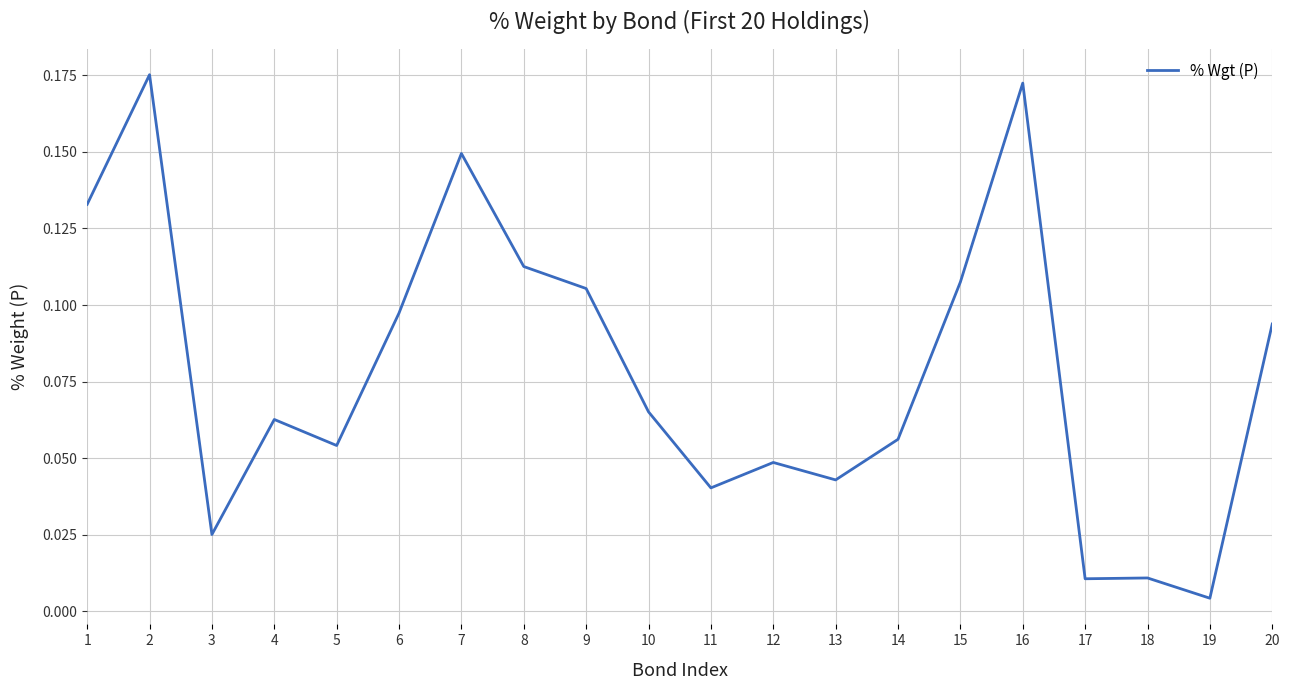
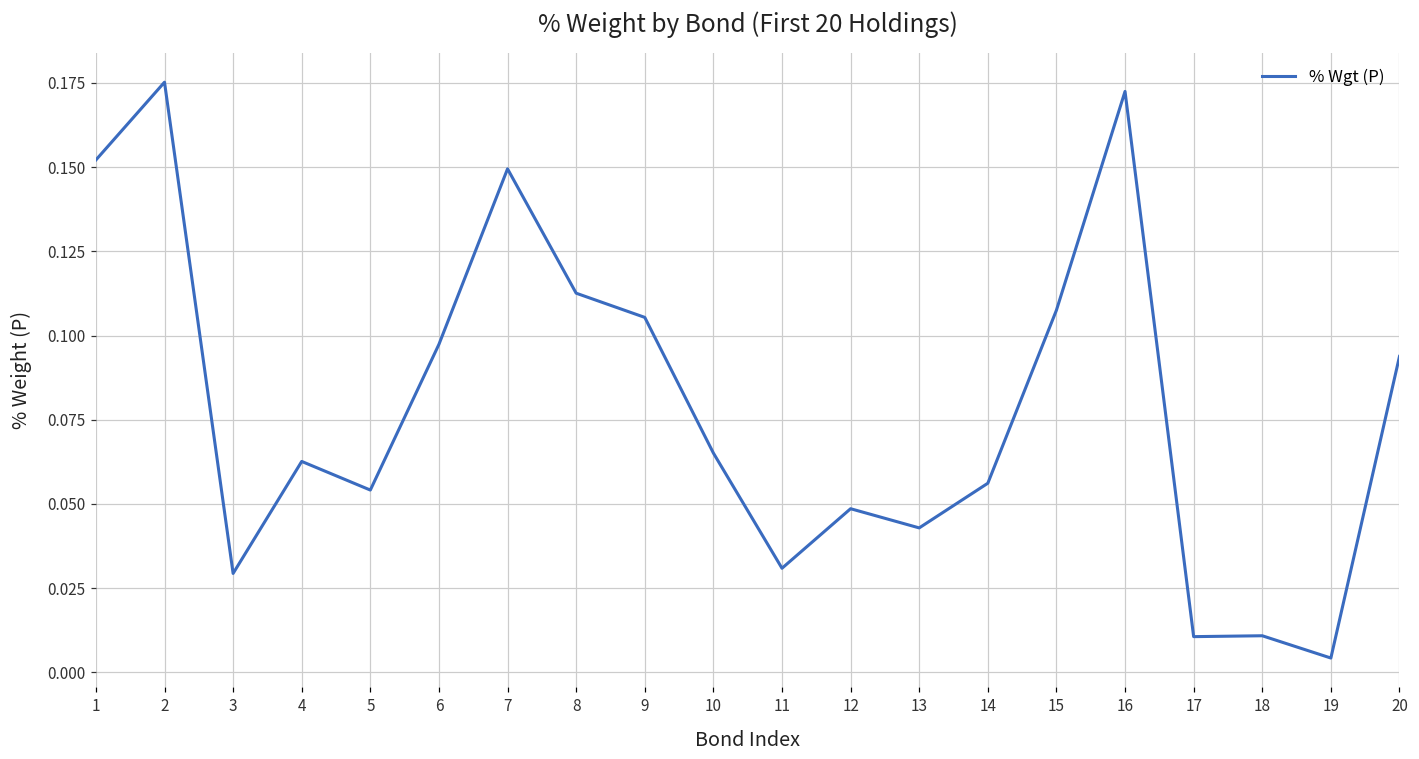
1: 0.133 -> 0.152
3: 0.025 -> 0.029
11: 0.040 -> 0.031
